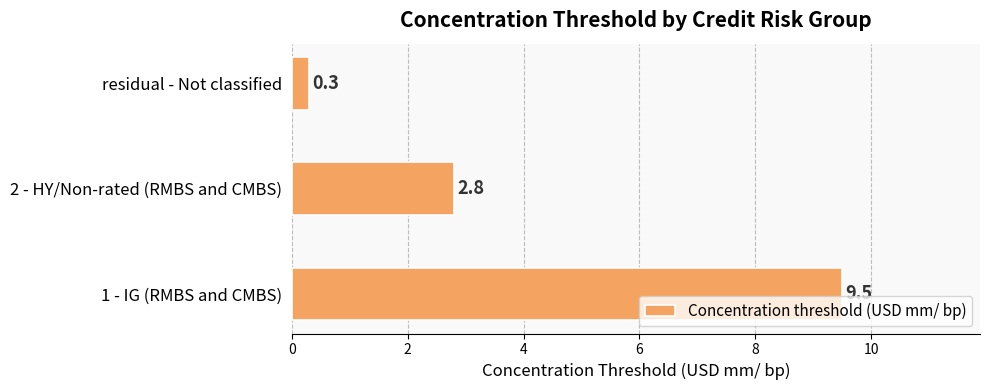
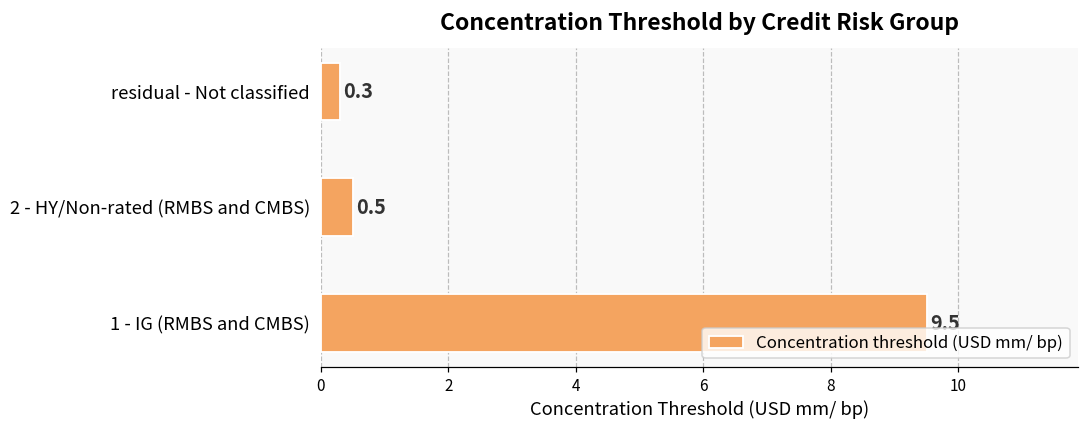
2 - HY/Non-rated (RMBS and CMBS): 2.8 -> 0.5
